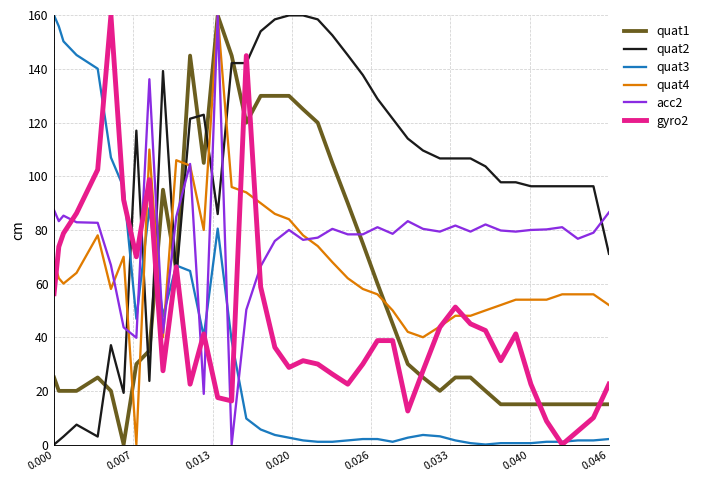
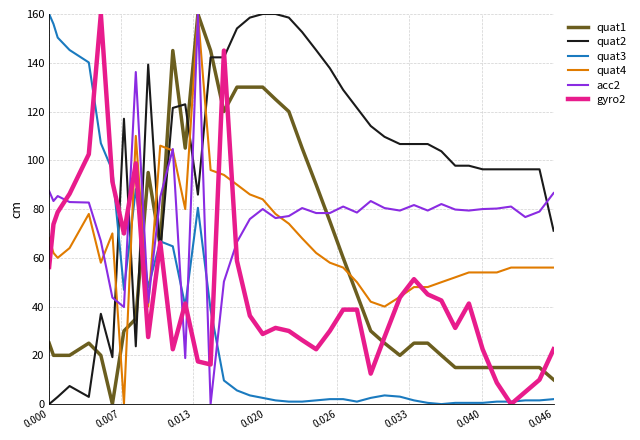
quat1, 0.046: 15 -> 10
quat4, 0.046: 52 -> 56
